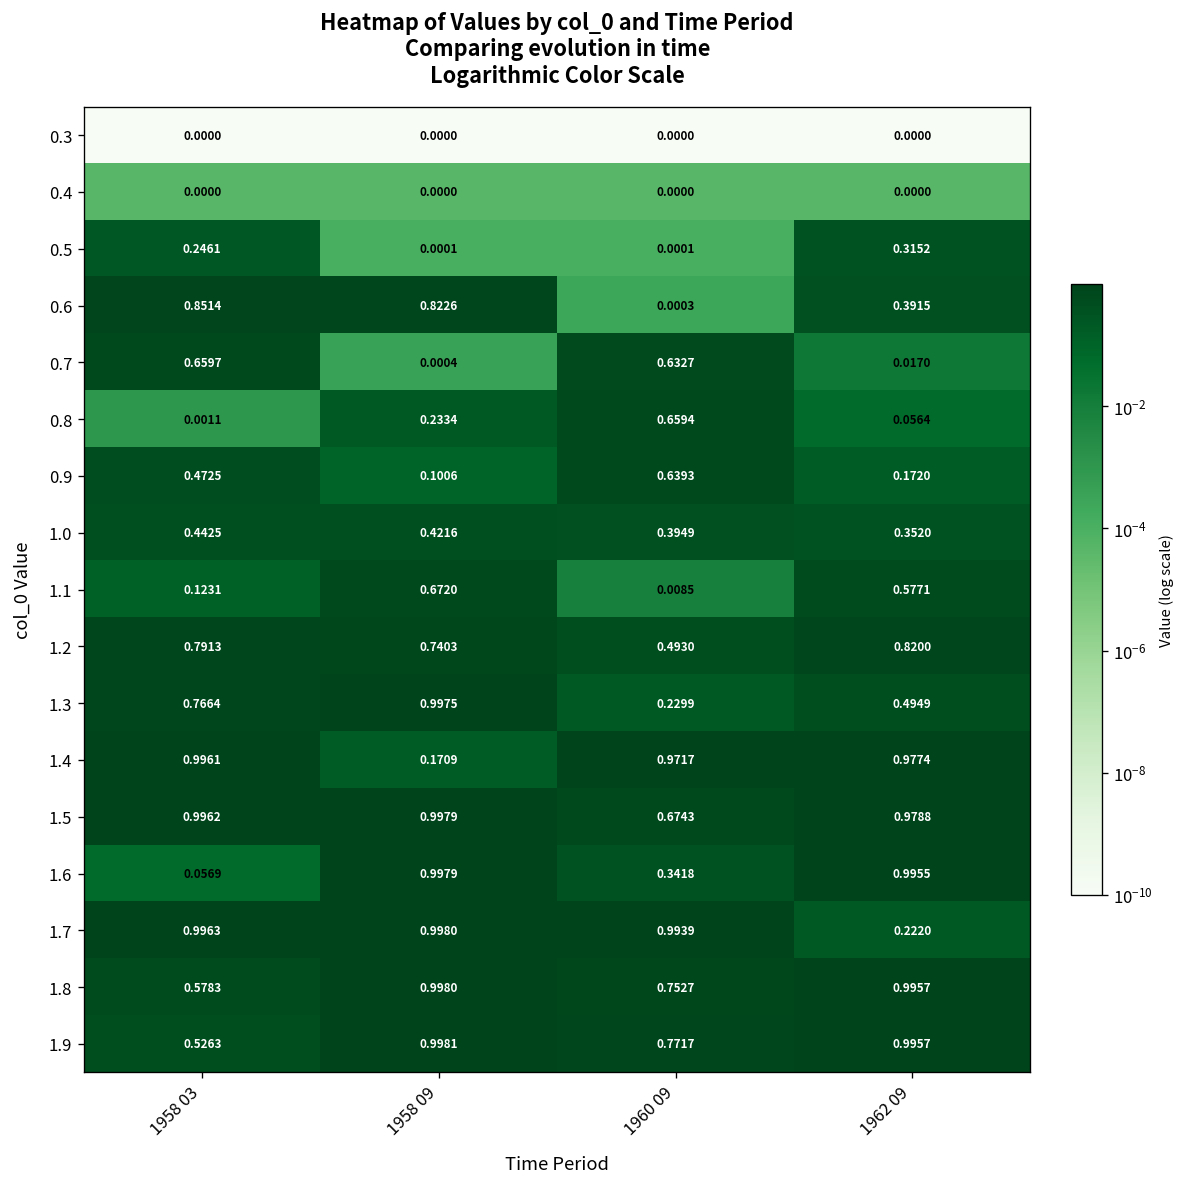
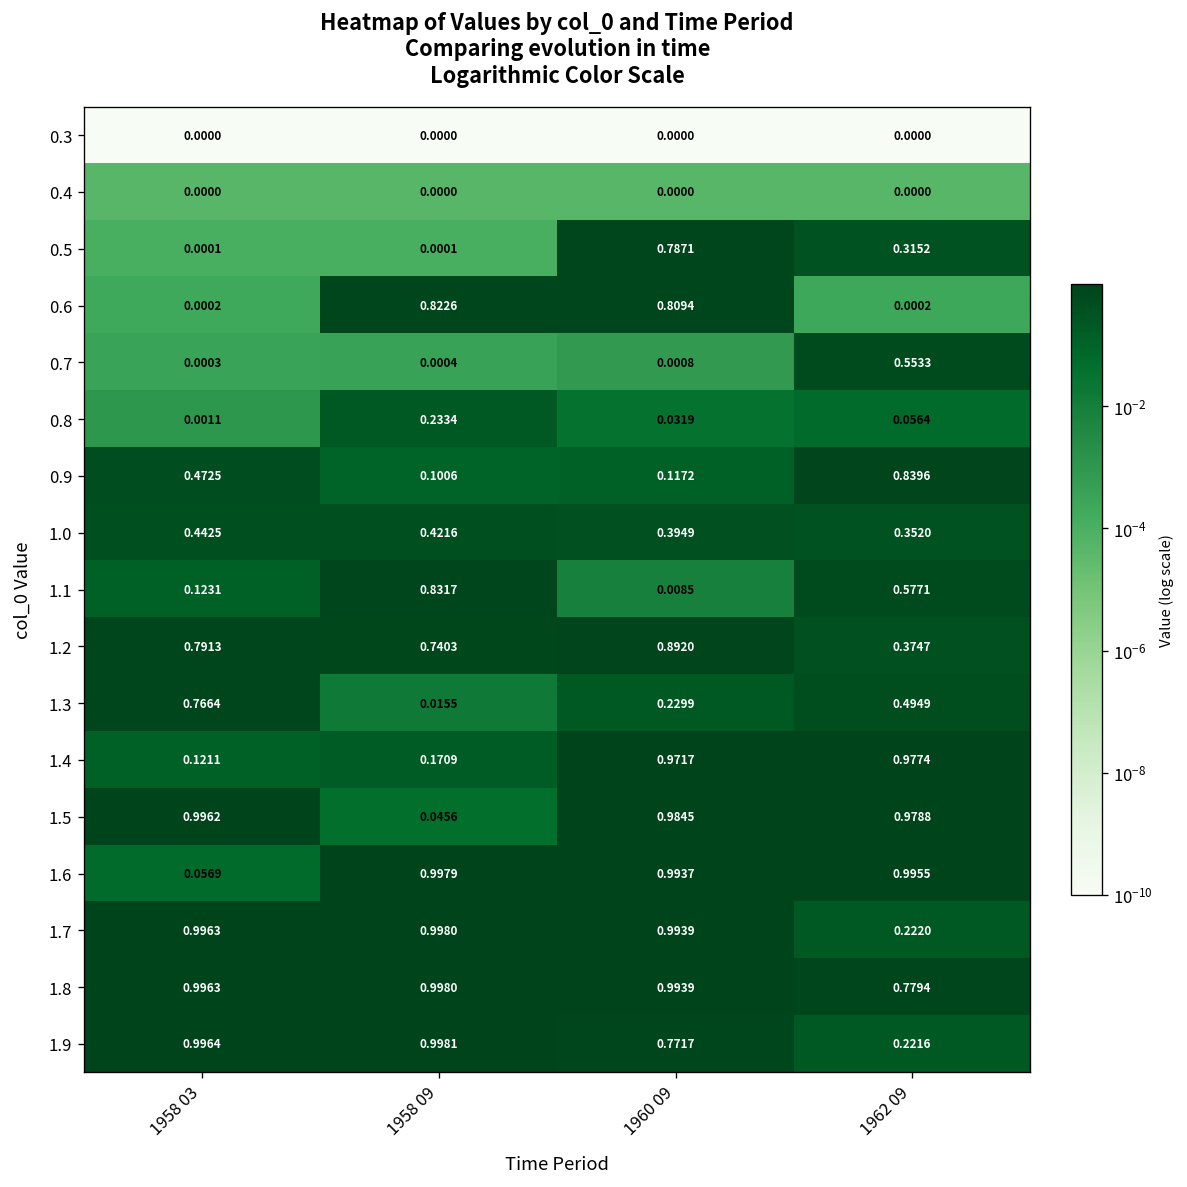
0.5, 1958 03: 0.2461 -> 0.0001
0.5, 1960 09: 0.0001 -> 0.7871
0.6, 1958 03: 0.8514 -> 0.0002
0.6, 1960 09: 0.0003 -> 0.8094
0.6, 1962 09: 0.3915 -> 0.0002
0.7, 1958 03: 0.6597 -> 0.0003
0.7, 1960 09: 0.6327 -> 0.0008
0.7, 1962 09: 0.0170 -> 0.5533
0.8, 1960 09: 0.6594 -> 0.0319
0.9, 1960 09: 0.6393 -> 0.1172
0.9, 1962 09: 0.1720 -> 0.8396
1.1, 1958 09: 0.6720 -> 0.8317
1.2, 1960 09: 0.4930 -> 0.8920
1.2, 1962 09: 0.8200 -> 0.3747
1.3, 1958 09: 0.9975 -> 0.0155
1.4, 1958 03: 0.9961 -> 0.1211
1.5, 1958 09: 0.9979 -> 0.0456
1.5, 1960 09: 0.6743 -> 0.9845
1.6, 1960 09: 0.3418 -> 0.9937
1.8, 1958 03: 0.5783 -> 0.9963
1.8, 1960 09: 0.7527 -> 0.9939
1.8, 1962 09: 0.9957 -> 0.7794
1.9, 1958 03: 0.5263 -> 0.9964
1.9, 1962 09: 0.9957 -> 0.2216
